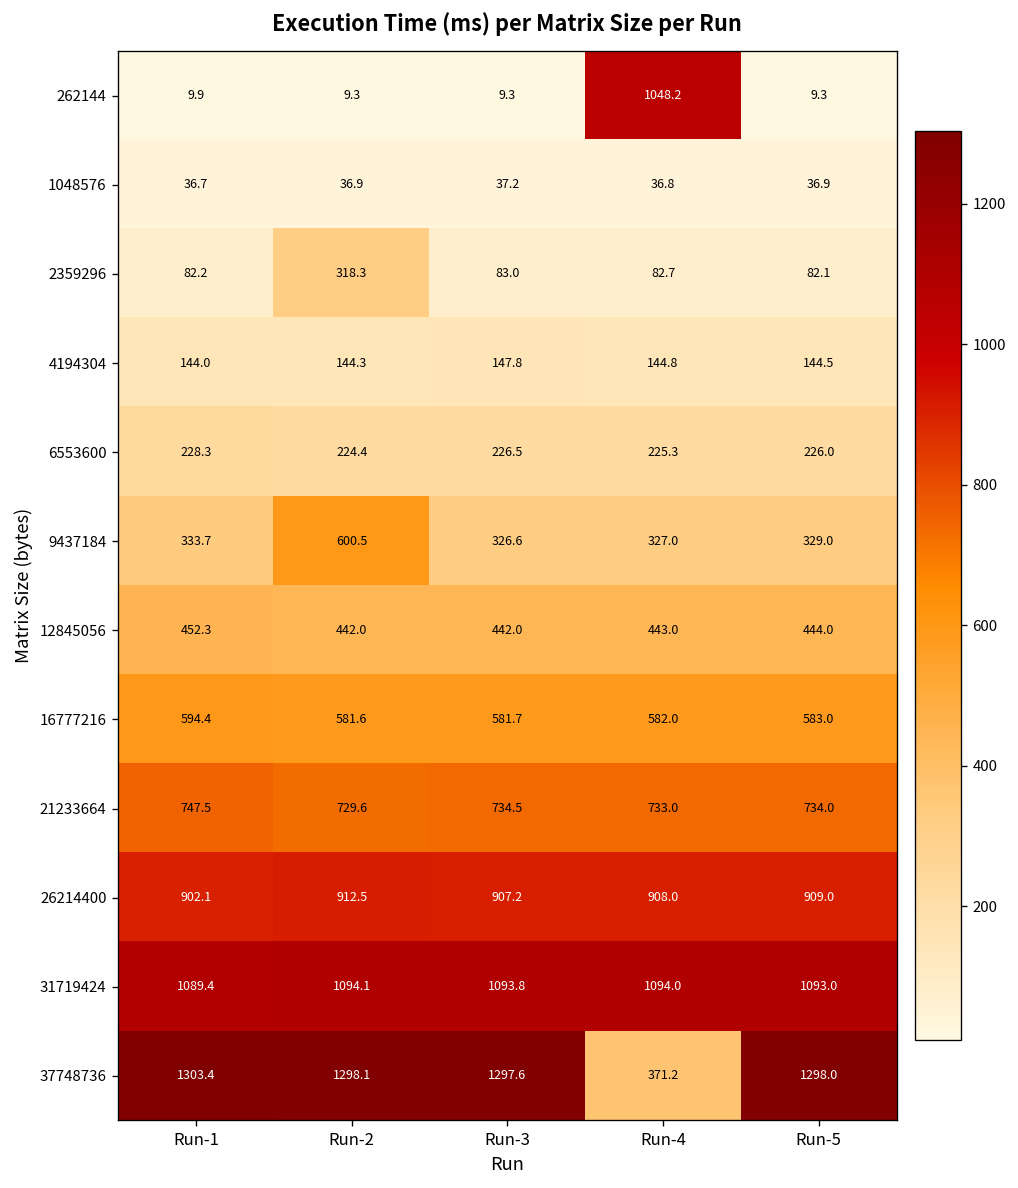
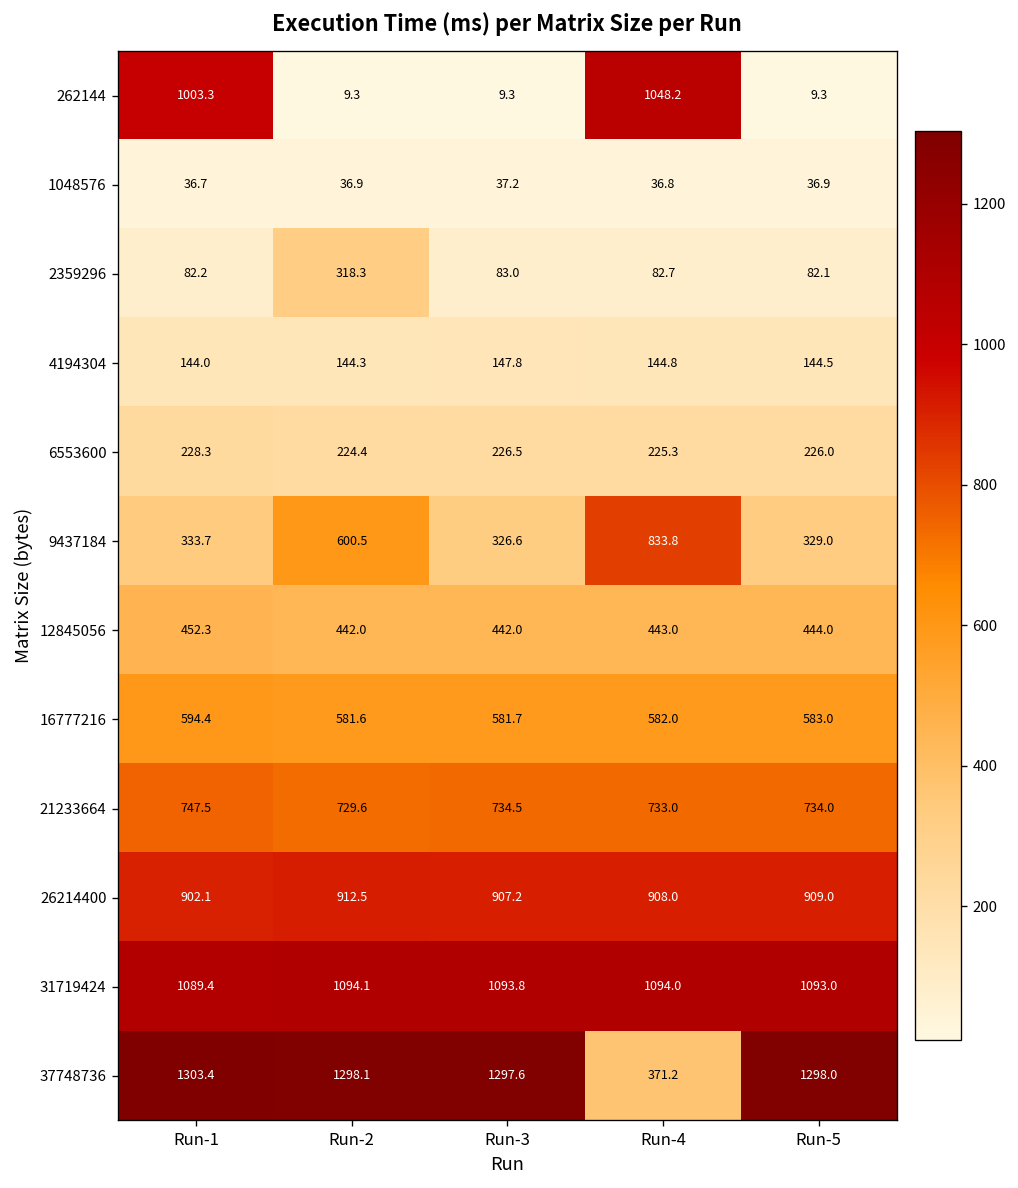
262144, Run-1: 9.9 -> 1003.3
9437184, Run-4: 327.0 -> 833.8
